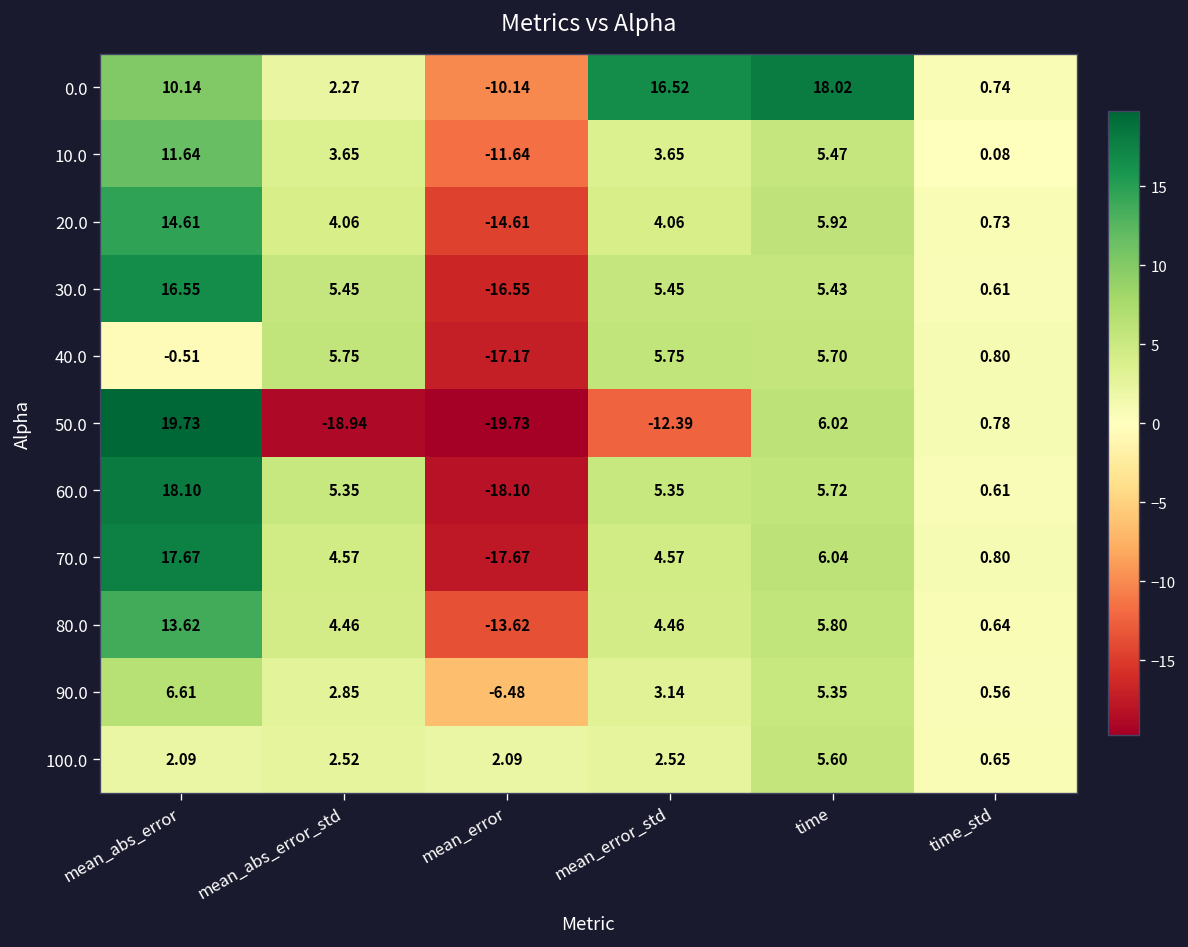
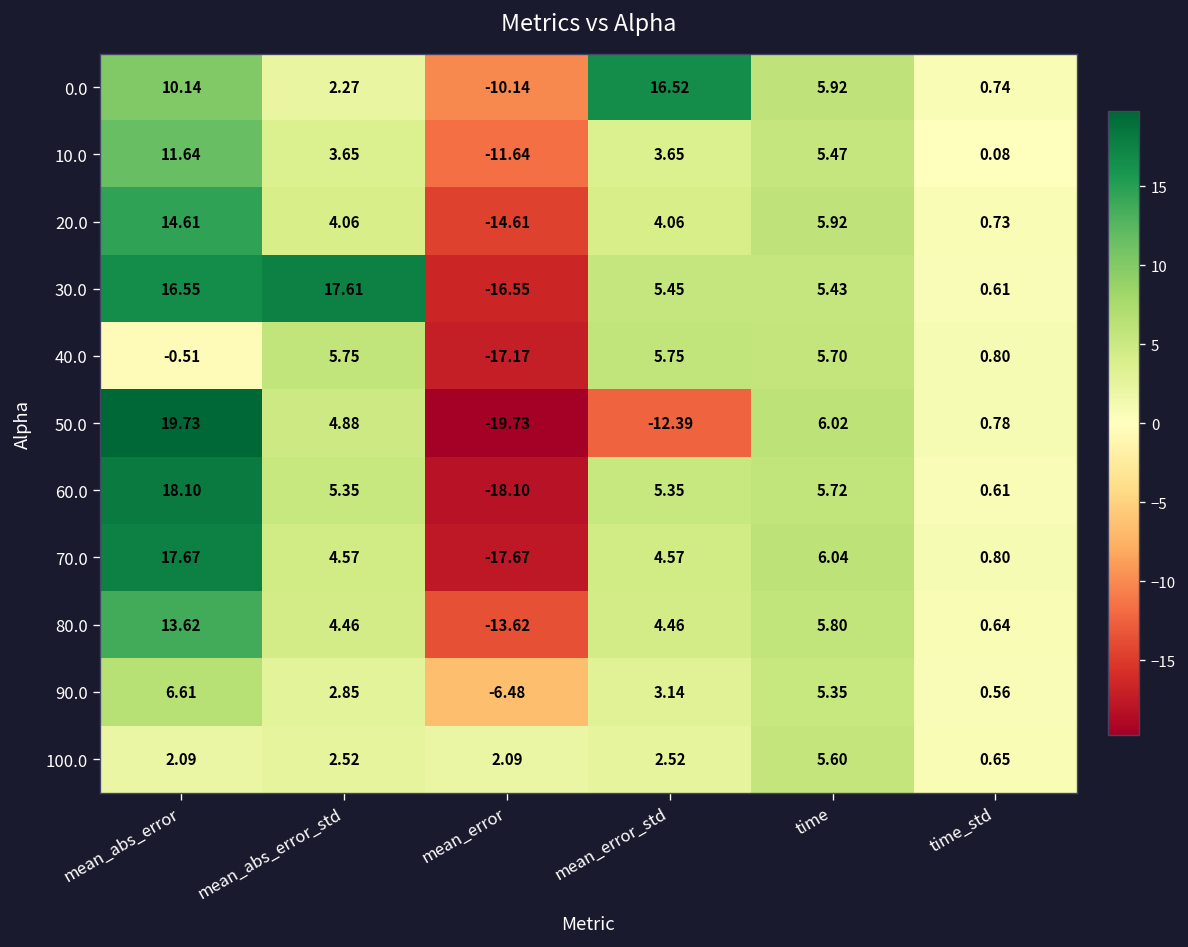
0.0, time: 18.02 -> 5.92
30.0, mean_abs_error_std: 5.45 -> 17.61
50.0, mean_abs_error_std: -18.94 -> 4.88
